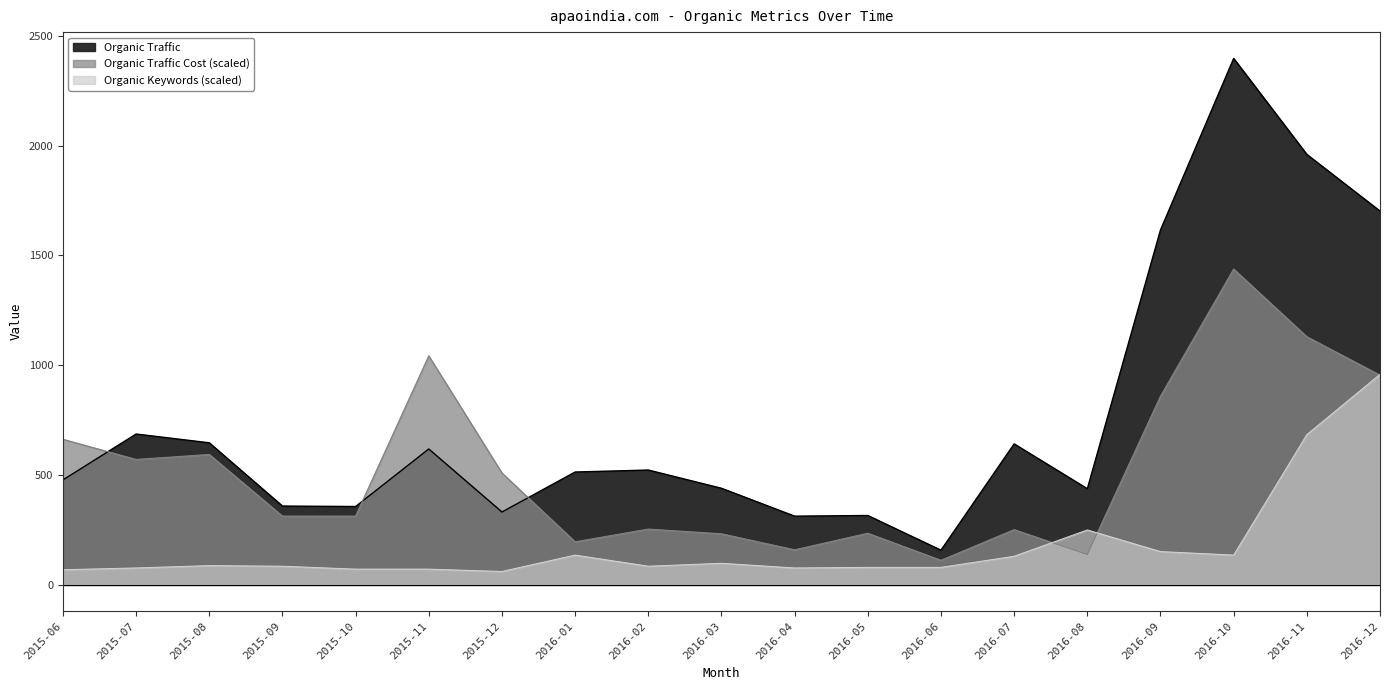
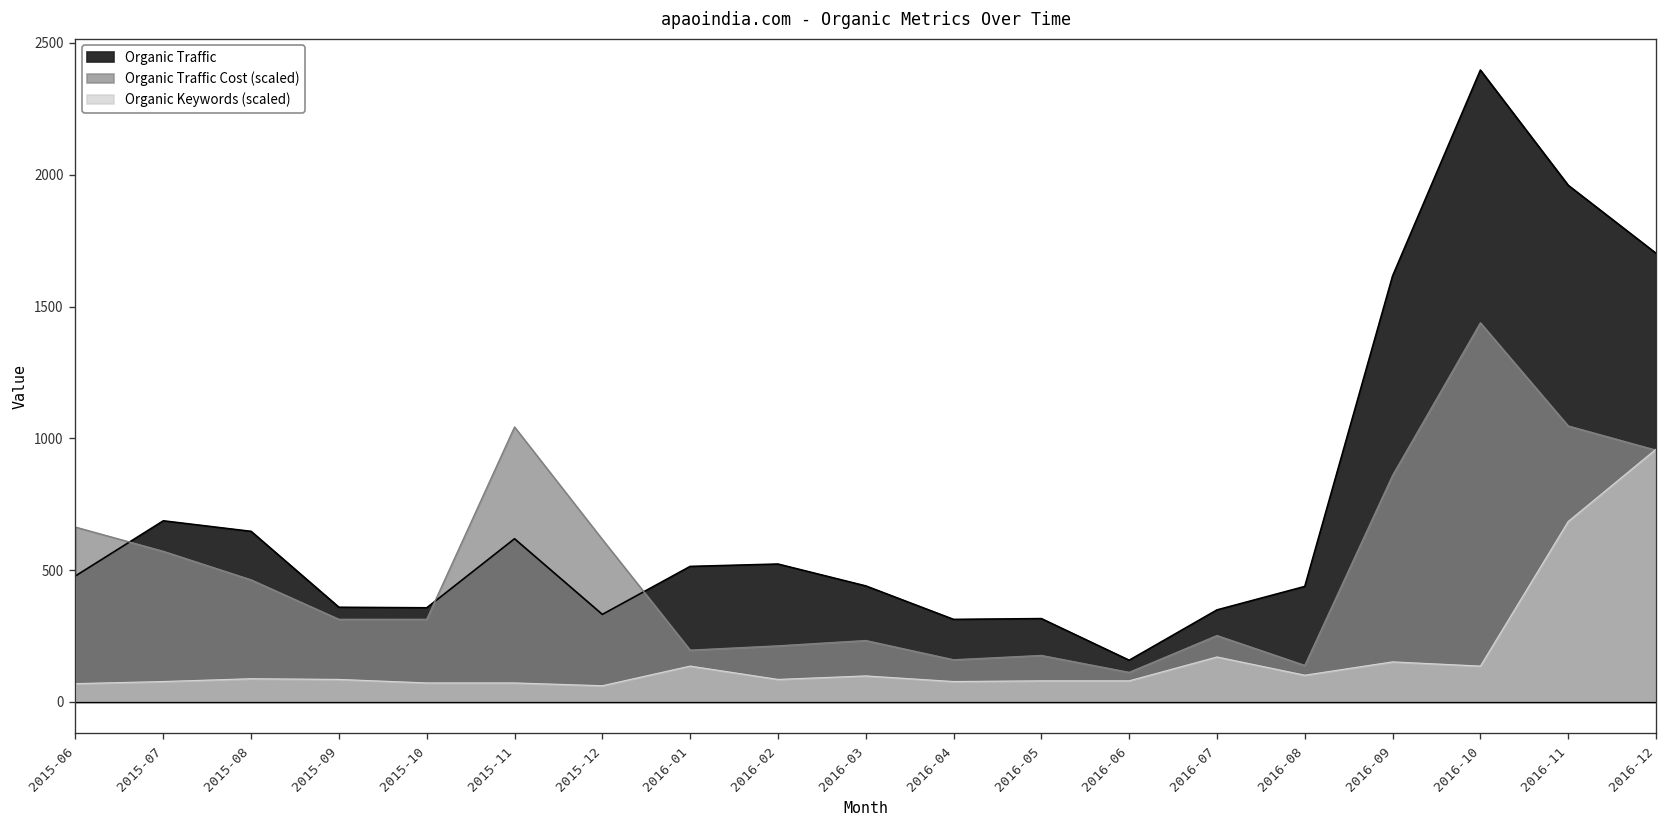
Organic Traffic Cost (scaled), 2015-08: 590 -> 460
Organic Traffic Cost (scaled), 2015-12: 510 -> 620
Organic Traffic Cost (scaled), 2016-02: 250 -> 210
Organic Traffic Cost (scaled), 2016-05: 240 -> 180
Organic Traffic, 2016-07: 640 -> 350
Organic Keywords (scaled), 2016-07: 130 -> 170
Organic Keywords (scaled), 2016-08: 250 -> 100
Organic Traffic Cost (scaled), 2016-11: 1130 -> 1050
